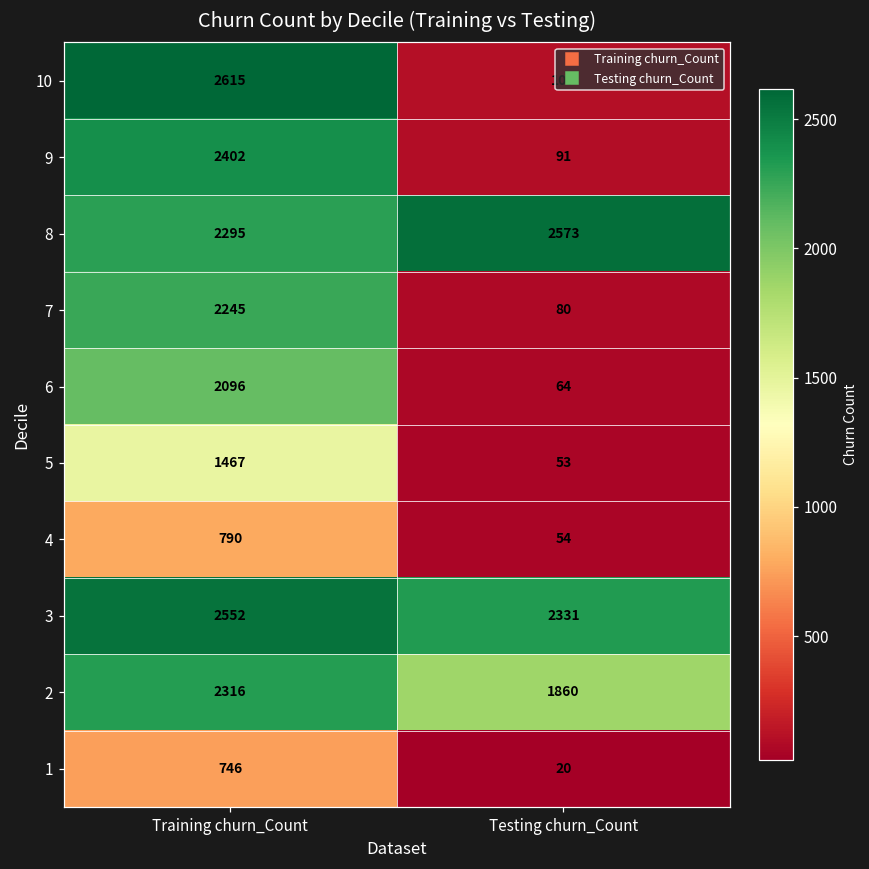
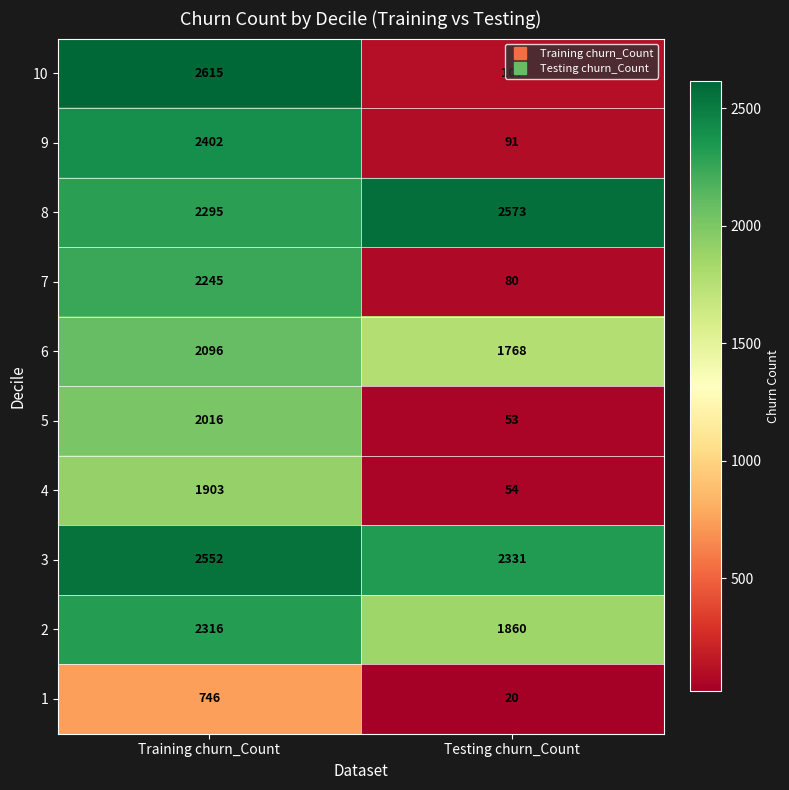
6, Testing churn_Count: 64 -> 1768
5, Training churn_Count: 1467 -> 2016
4, Training churn_Count: 790 -> 1903
